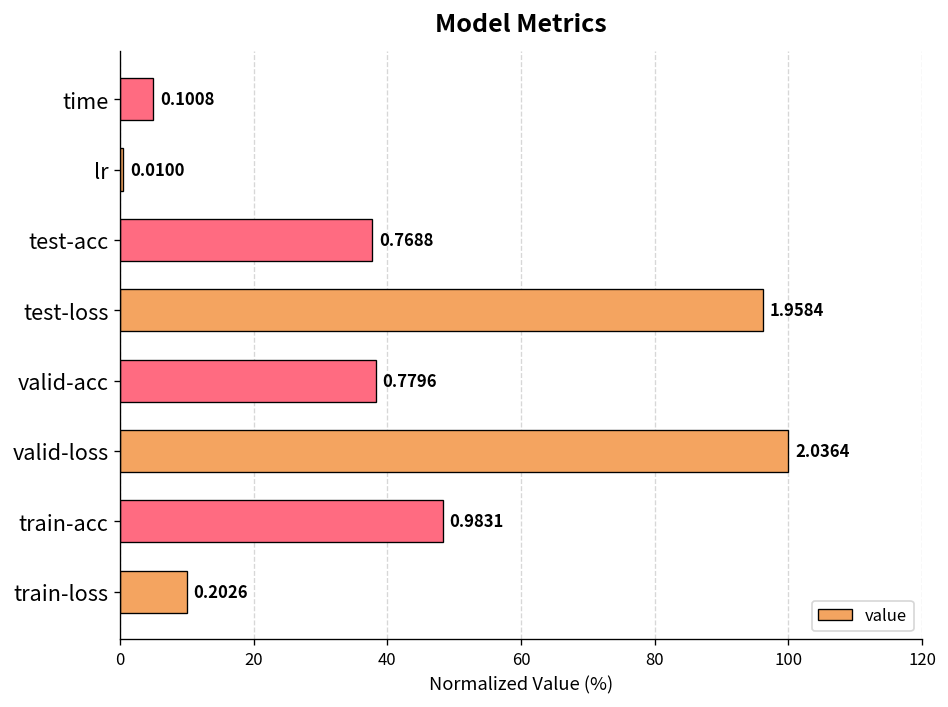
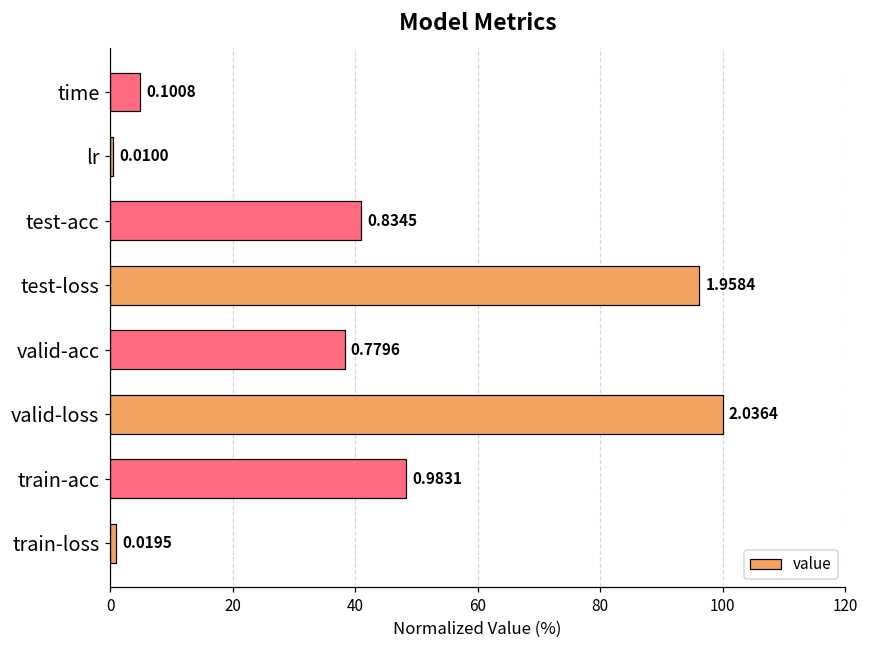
test-acc: 0.7688 -> 0.8345
train-loss: 0.2026 -> 0.0195
